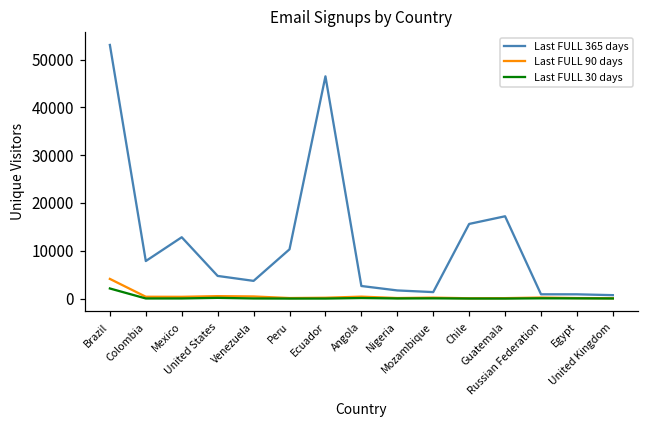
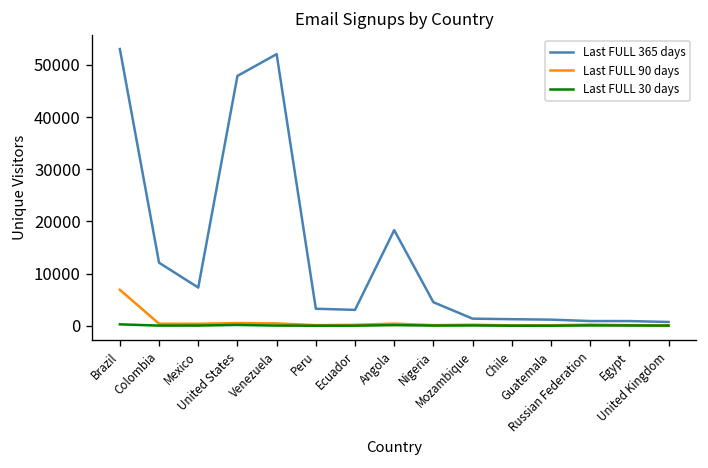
Last FULL 90 days, Brazil: 4000 -> 7000
Last FULL 30 days, Brazil: 2000 -> 0
Last FULL 365 days, Colombia: 8000 -> 12000
Last FULL 365 days, Mexico: 13000 -> 7000
Last FULL 365 days, United States: 5000 -> 48000
Last FULL 365 days, Venezuela: 4000 -> 52000
Last FULL 365 days, Peru: 10000 -> 3000
Last FULL 365 days, Ecuador: 46000 -> 3000
Last FULL 365 days, Angola: 3000 -> 18000
Last FULL 365 days, Nigeria: 2000 -> 5000
Last FULL 365 days, Chile: 16000 -> 1000
Last FULL 365 days, Guatemala: 17000 -> 1000
